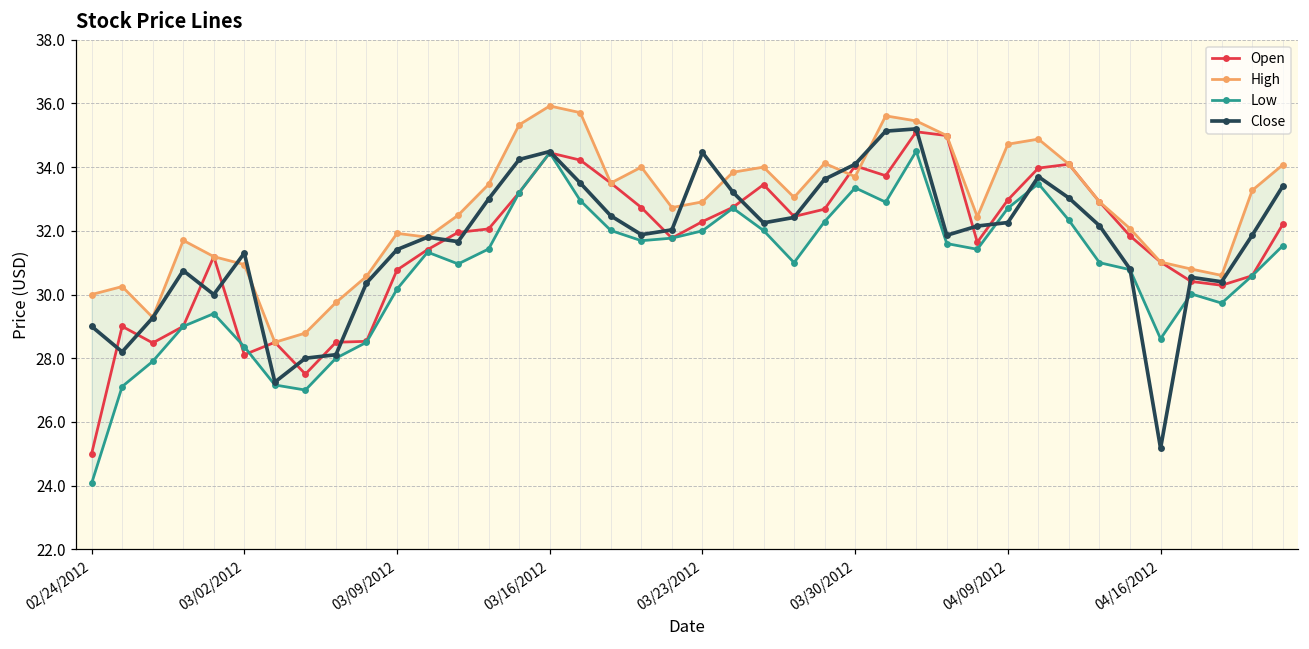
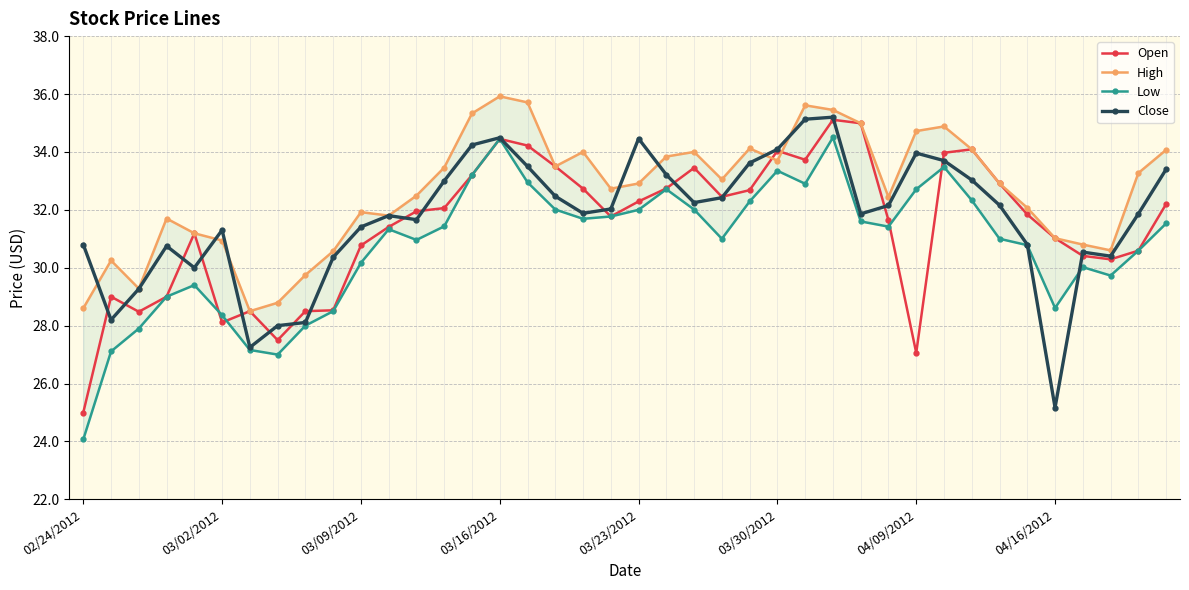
High, 02/24/2012: 30.0 -> 28.6
Close, 02/24/2012: 29.0 -> 30.8
Open, 04/09/2012: 33.0 -> 27.1
Close, 04/09/2012: 32.3 -> 34.0
